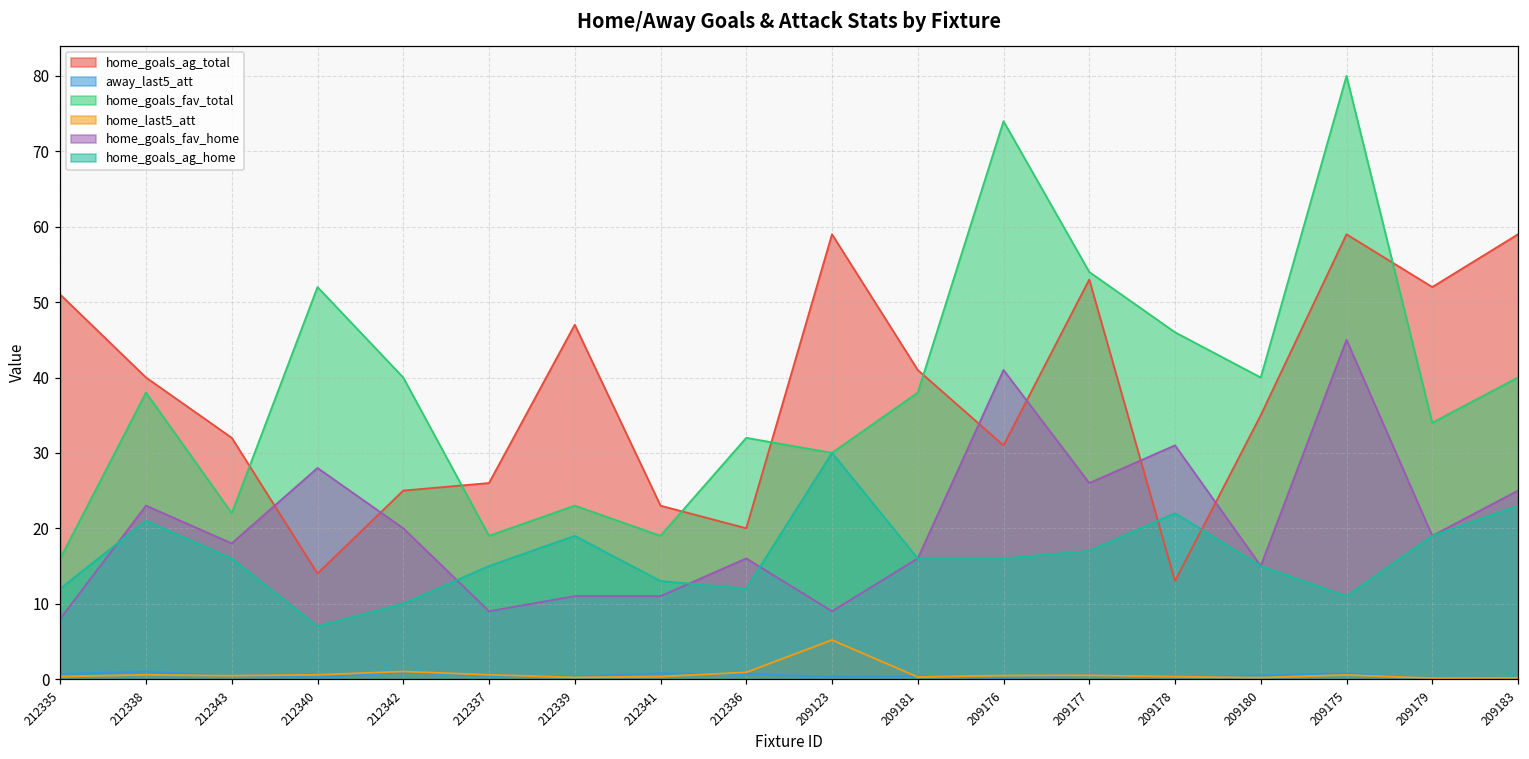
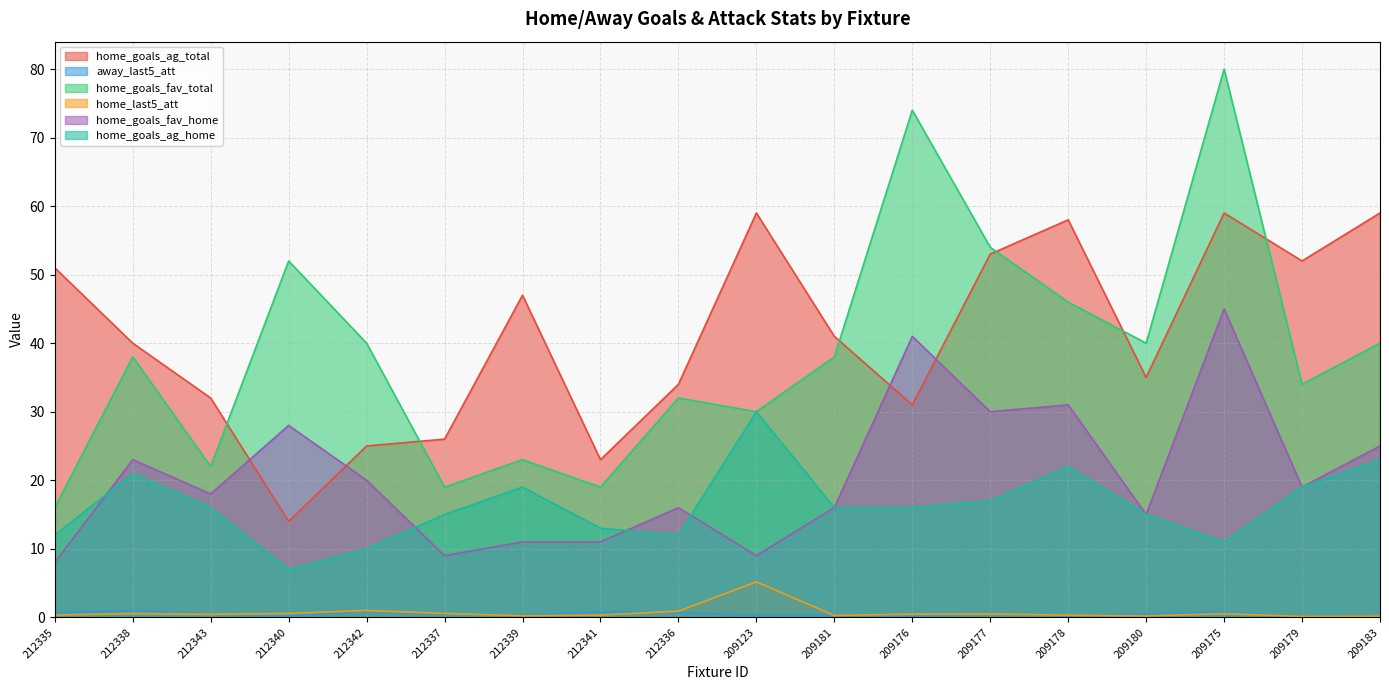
home_goals_ag_total, 212336: 20 -> 34
home_goals_fav_home, 209177: 26 -> 30
home_goals_ag_total, 209178: 13 -> 58
